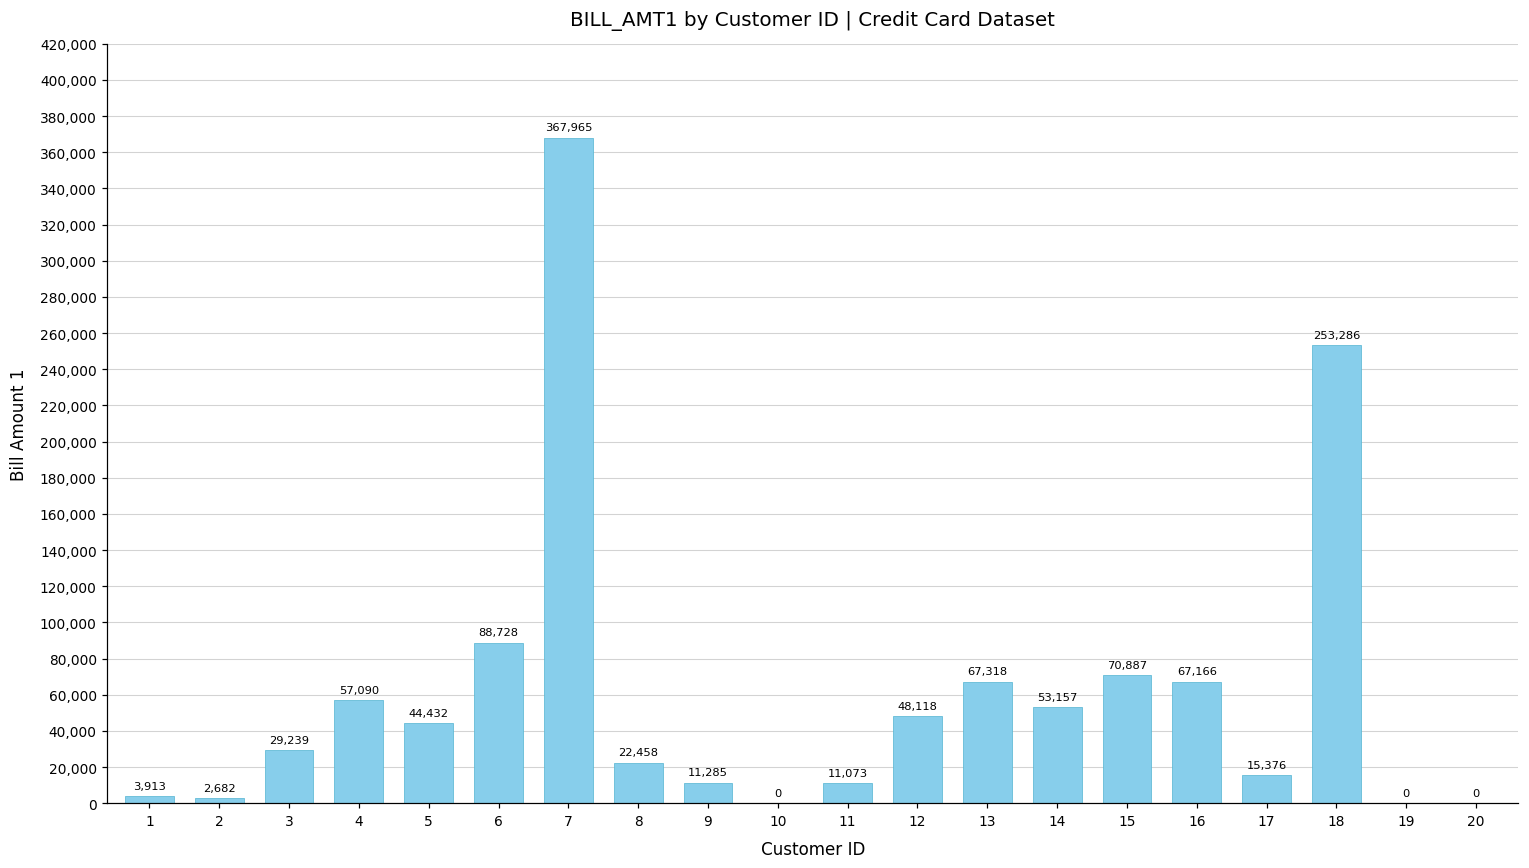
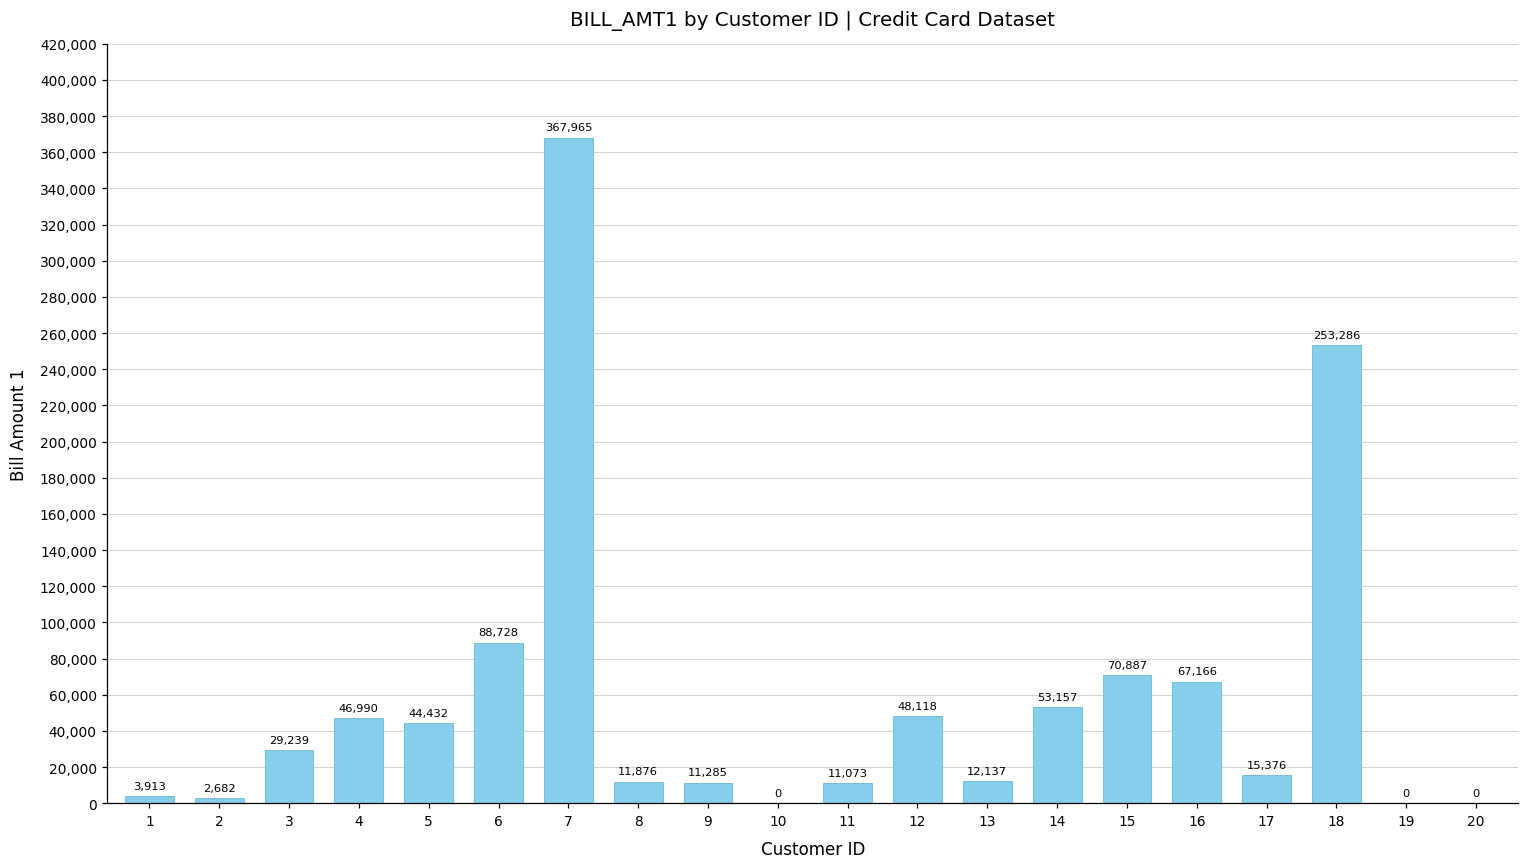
4: 57,090 -> 46,990
8: 22,458 -> 11,876
13: 67,318 -> 12,137
